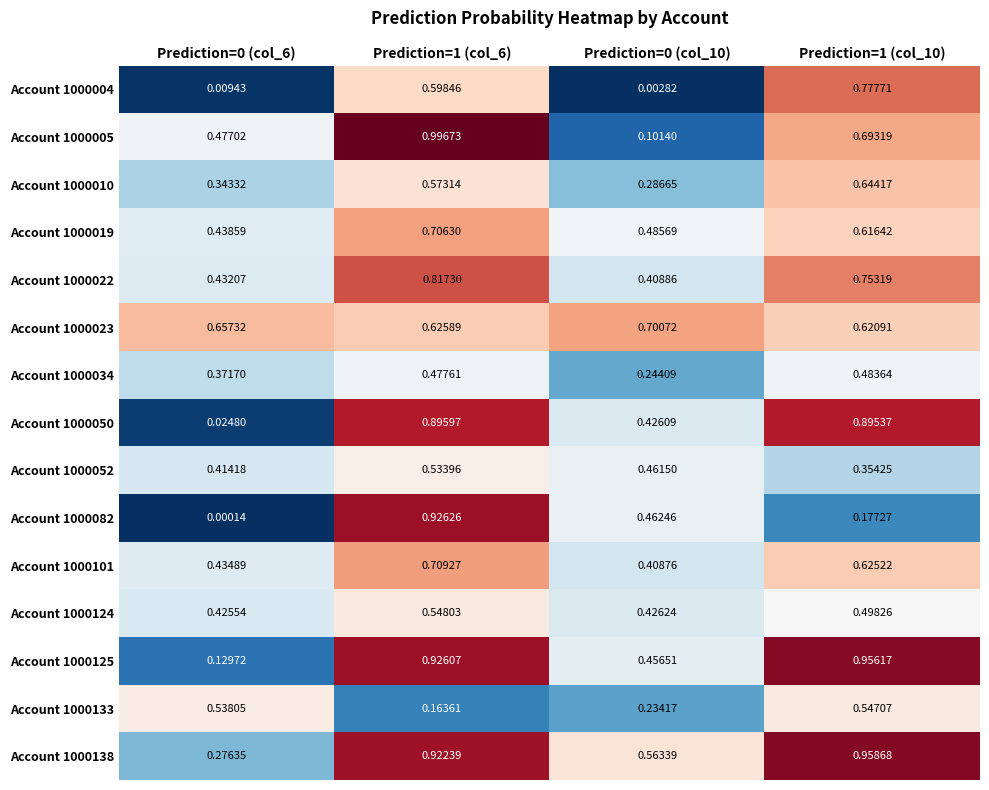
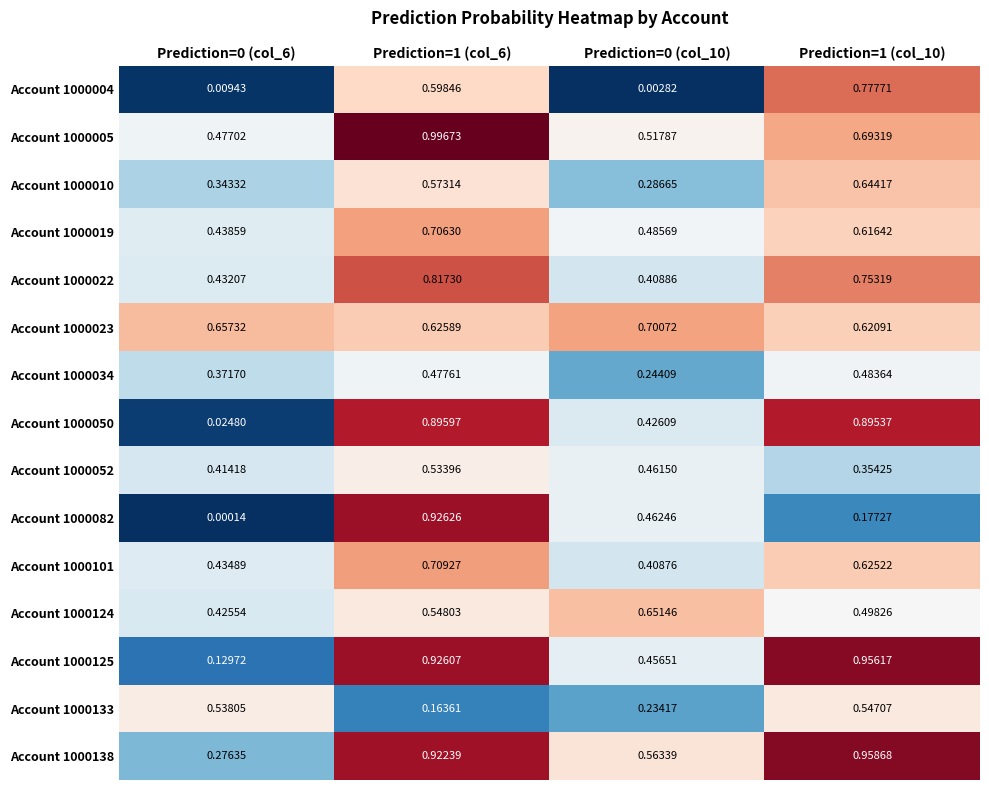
Account 1000005, Prediction=0 (col_10): 0.10140 -> 0.51787
Account 1000124, Prediction=0 (col_10): 0.42624 -> 0.65146
